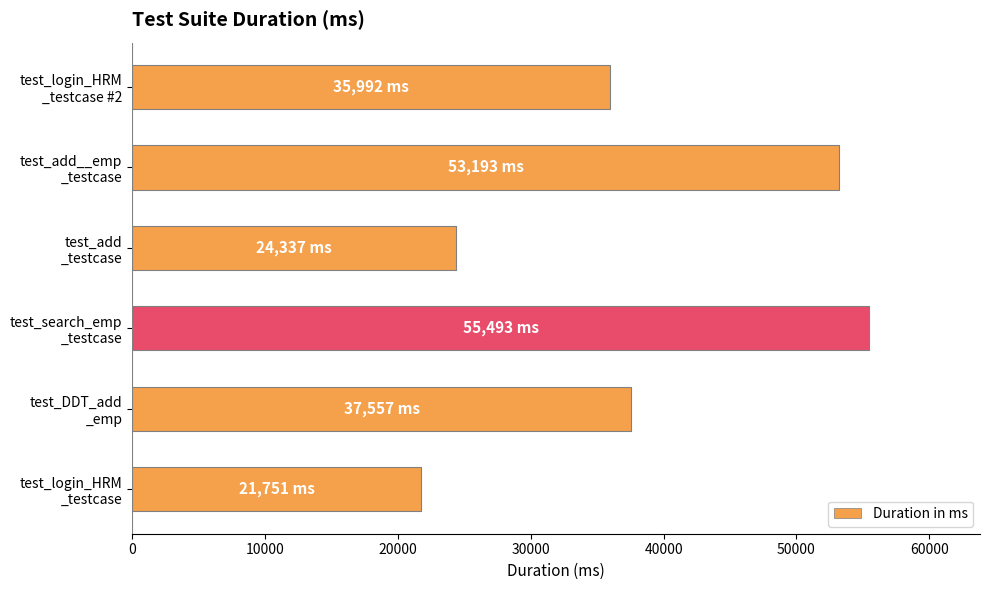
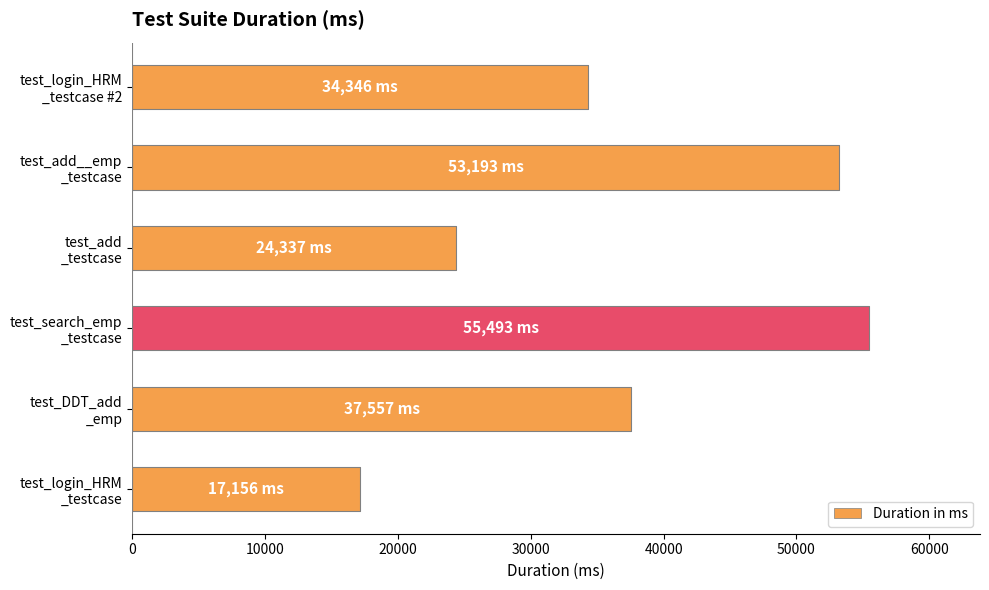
test_login_HRM _testcase #2: 35,992 -> 34,346
test_login_HRM _testcase: 21,751 -> 17,156
